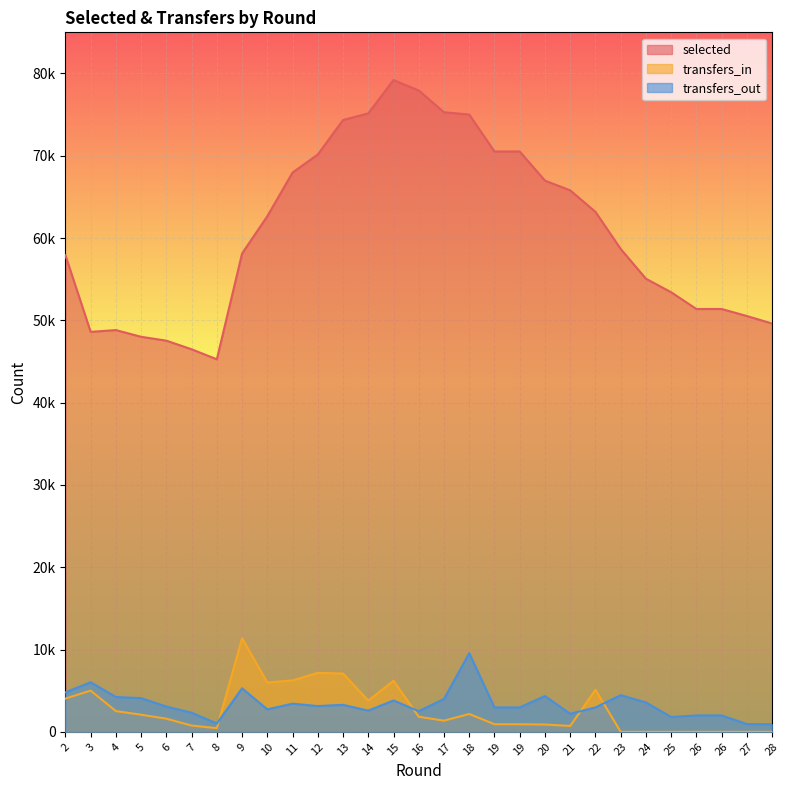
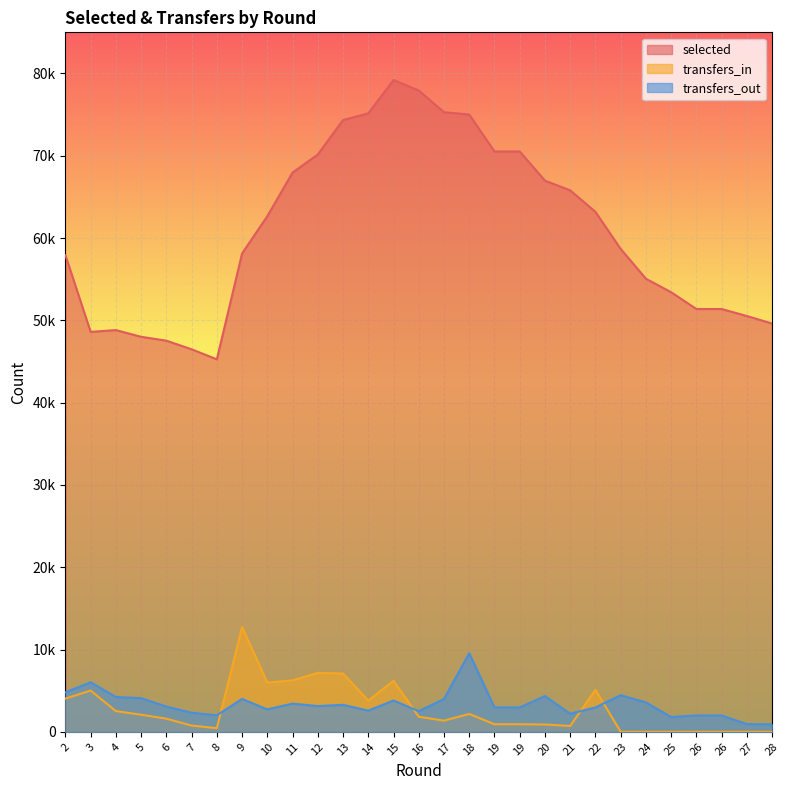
transfers_out, 8: 1000 -> 2000
transfers_in, 9: 11000 -> 13000
transfers_out, 9: 5000 -> 4000
